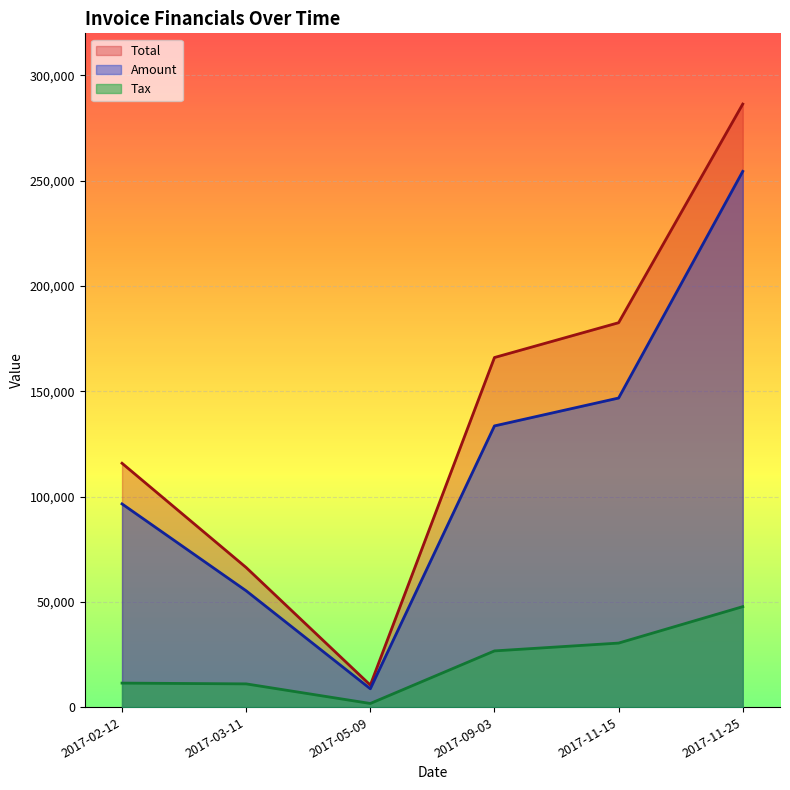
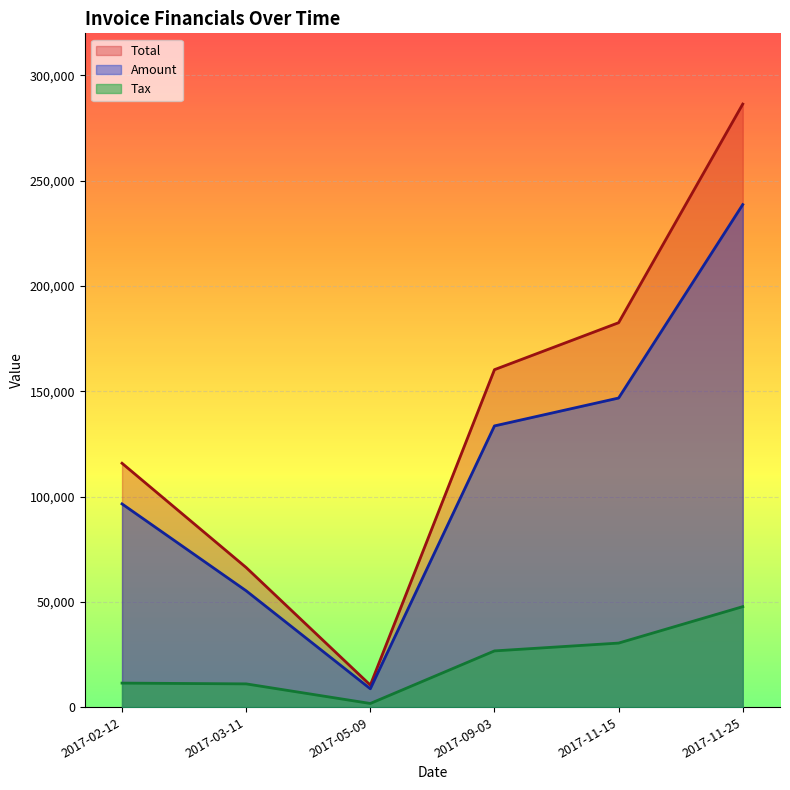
Total, 2017-09-03: 166,000 -> 160,000
Amount, 2017-11-25: 254,000 -> 239,000
